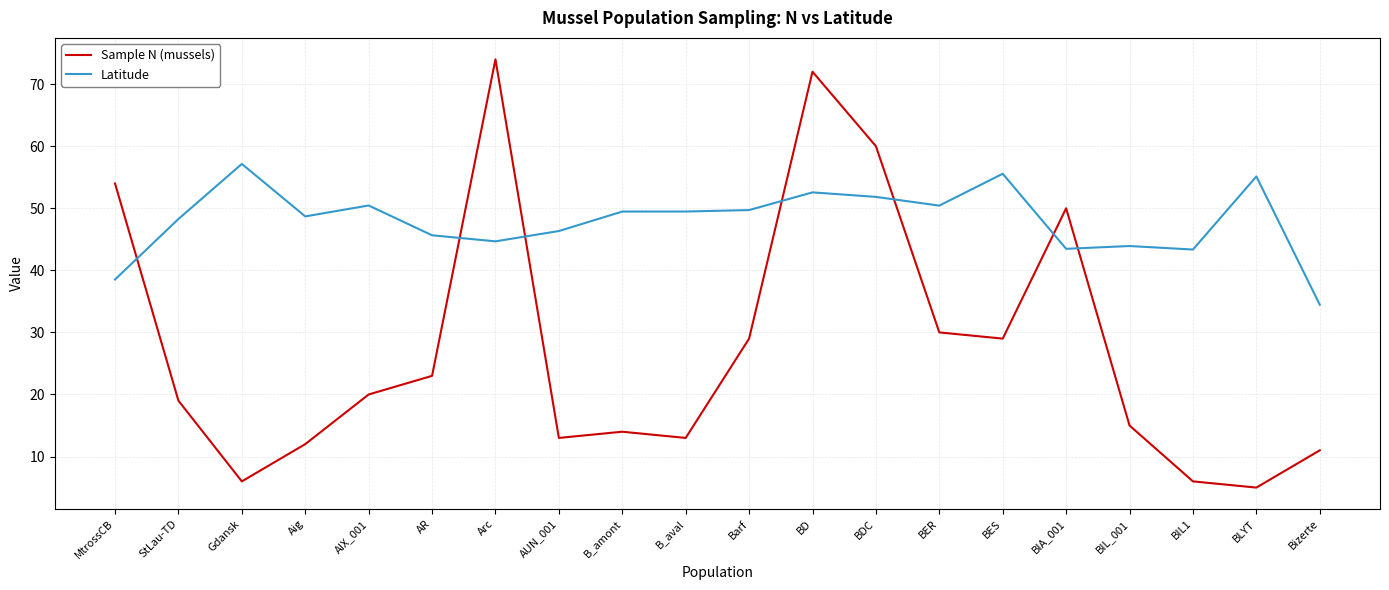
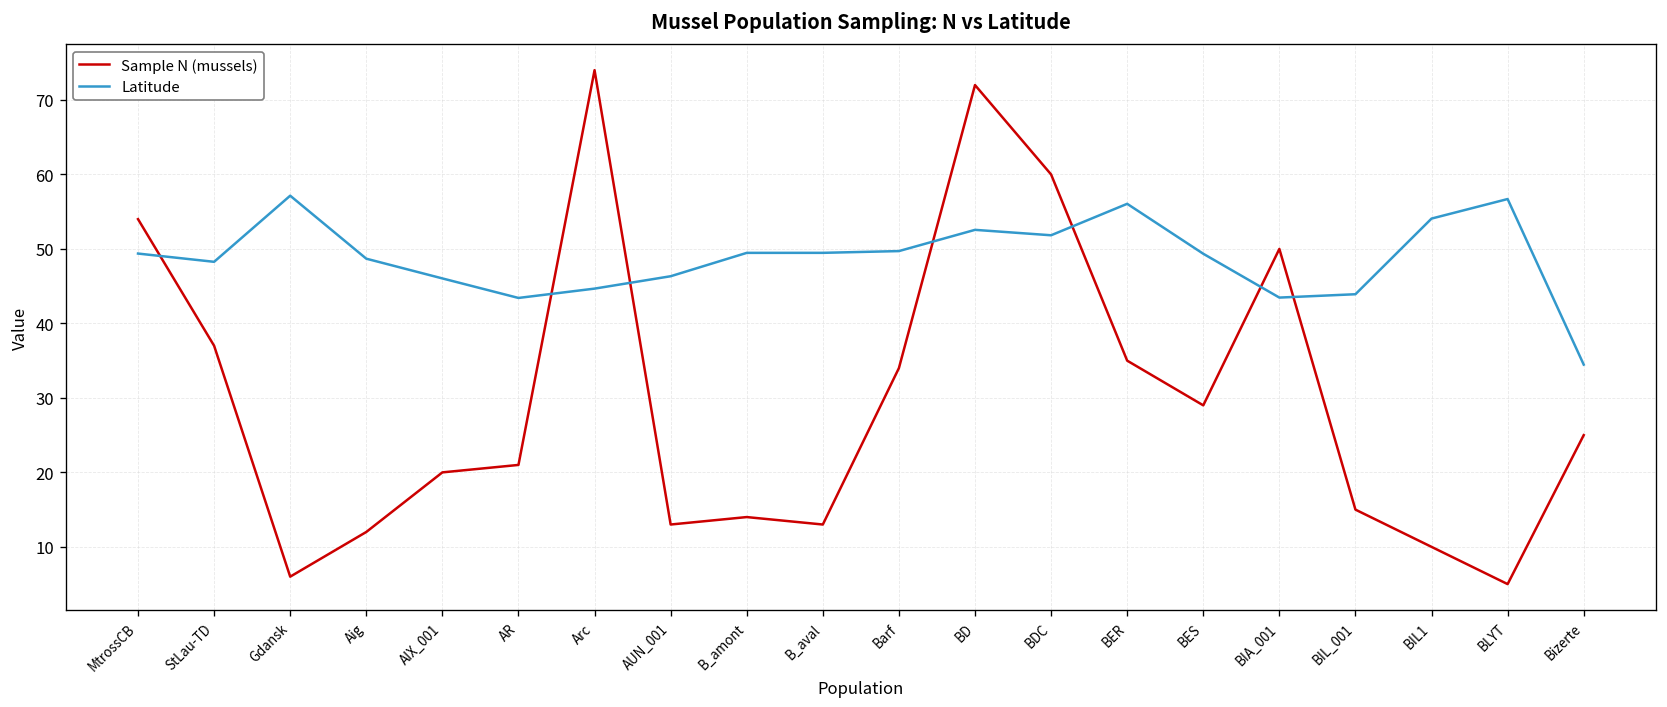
Latitude, MtrossCB: 39 -> 49
Sample N (mussels), StLau-TD: 19 -> 37
Latitude, AIX_001: 50 -> 46
Sample N (mussels), AR: 23 -> 21
Latitude, AR: 46 -> 43
Sample N (mussels), Barf: 29 -> 34
Sample N (mussels), BER: 30 -> 35
Latitude, BER: 50 -> 56
Latitude, BES: 56 -> 49
Sample N (mussels), BIL1: 6 -> 10
Latitude, BIL1: 43 -> 54
Latitude, BLYT: 55 -> 57
Sample N (mussels), Bizerte: 11 -> 25
